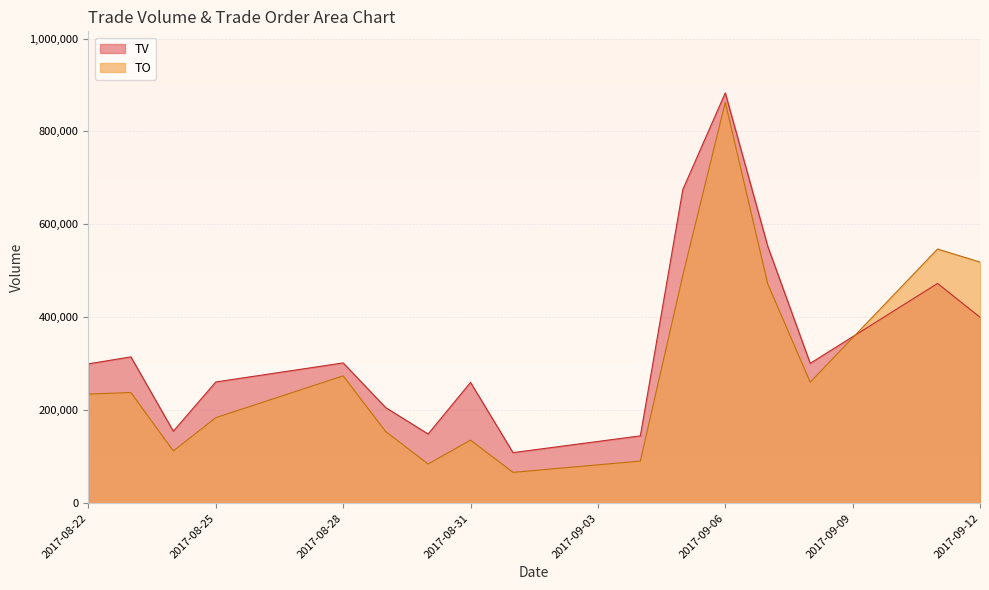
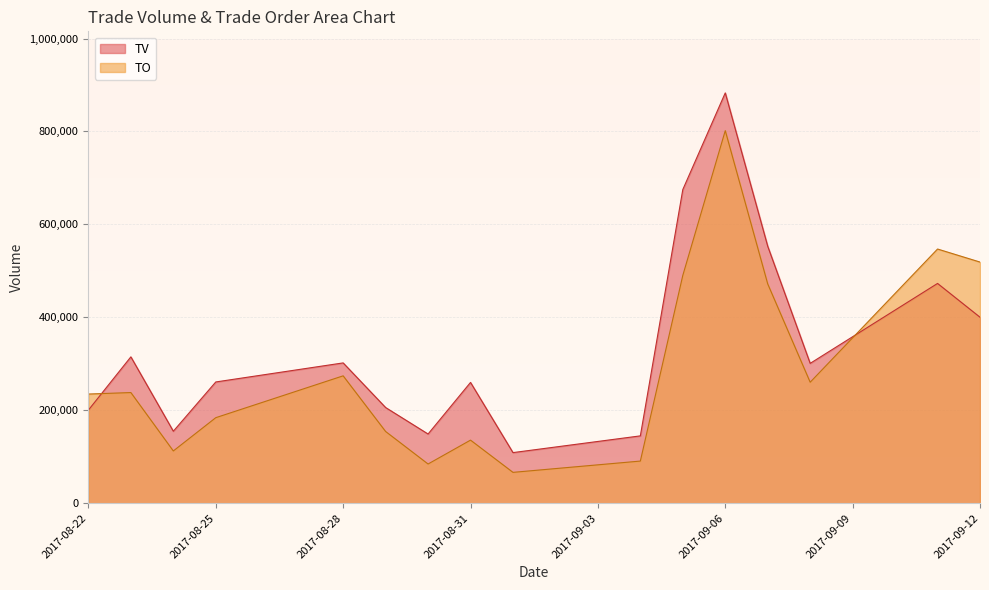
TV, 2017-08-22: 300,000 -> 200,000
TO, 2017-09-06: 860,000 -> 800,000
